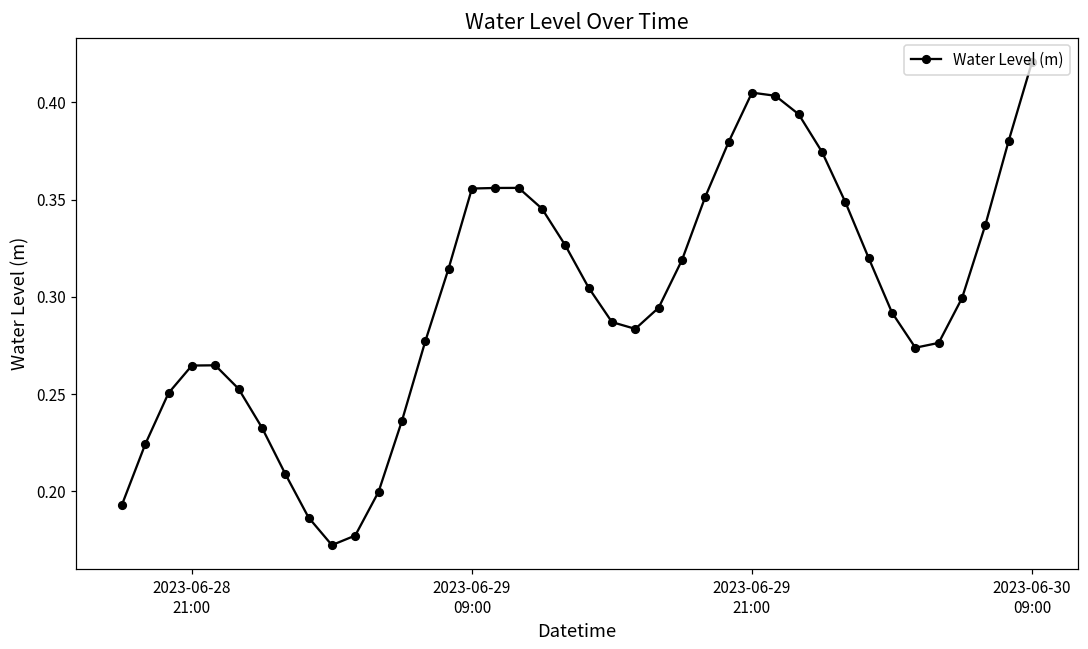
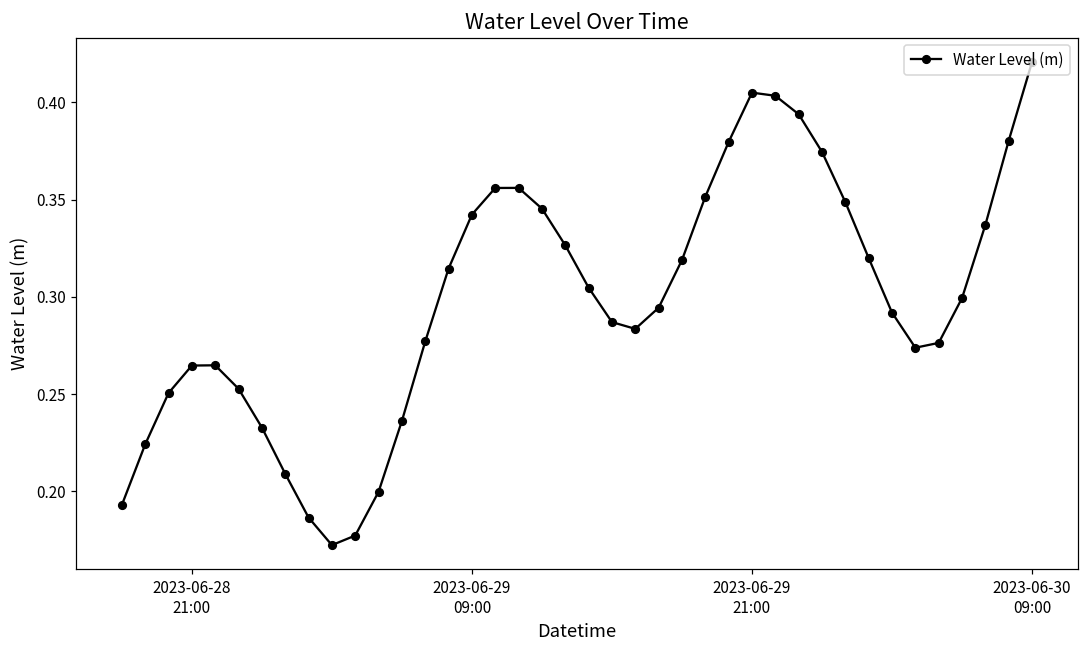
2023-06-29 09:00: 0.356 -> 0.342
